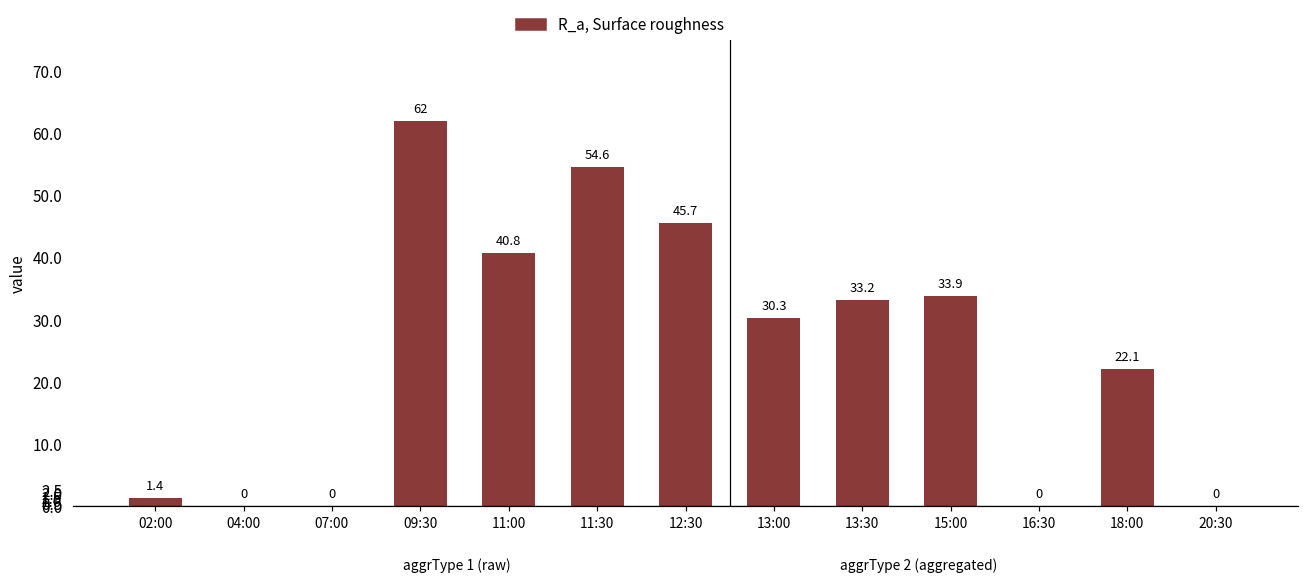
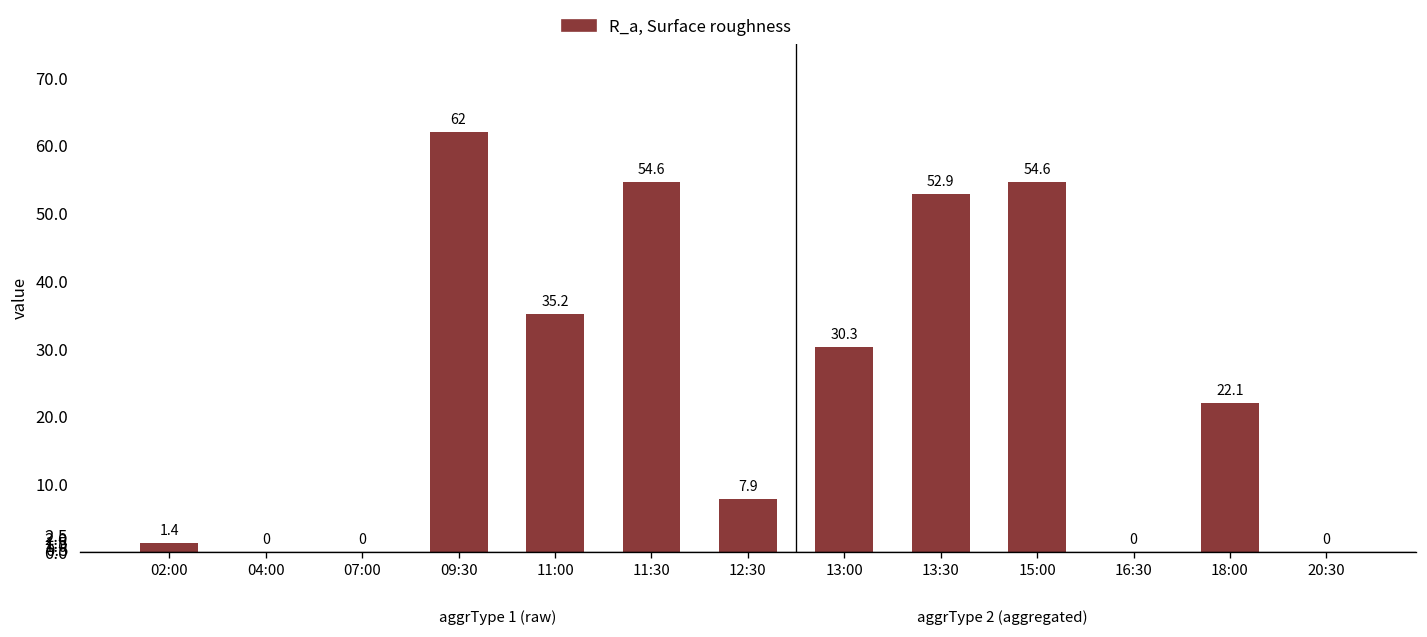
11:00: 40.8 -> 35.2
12:30: 45.7 -> 7.9
13:30: 33.2 -> 52.9
15:00: 33.9 -> 54.6
